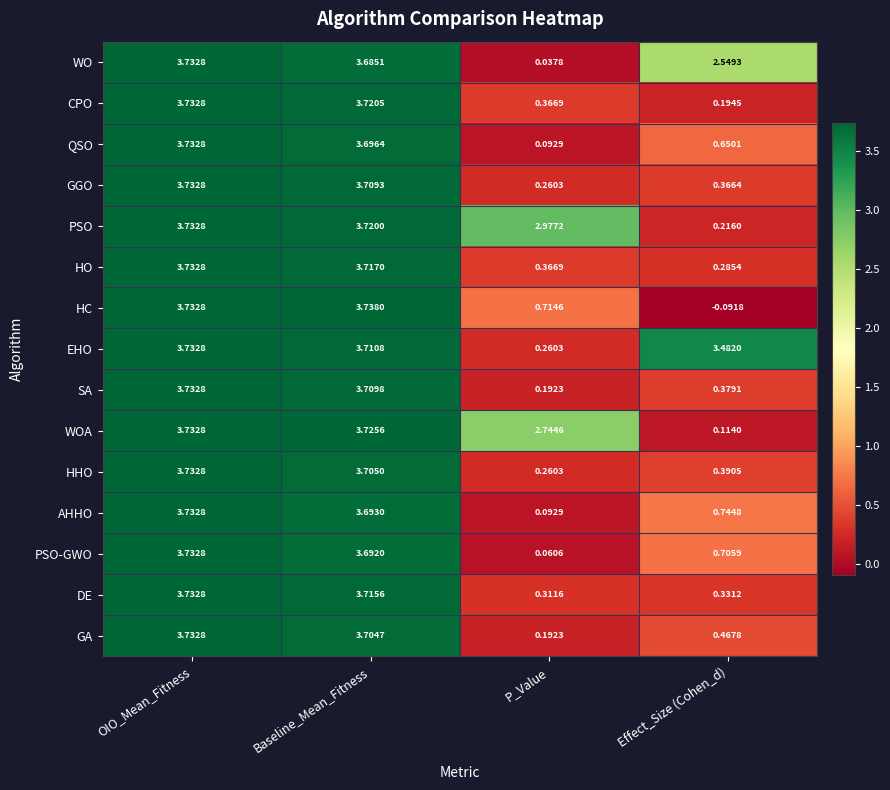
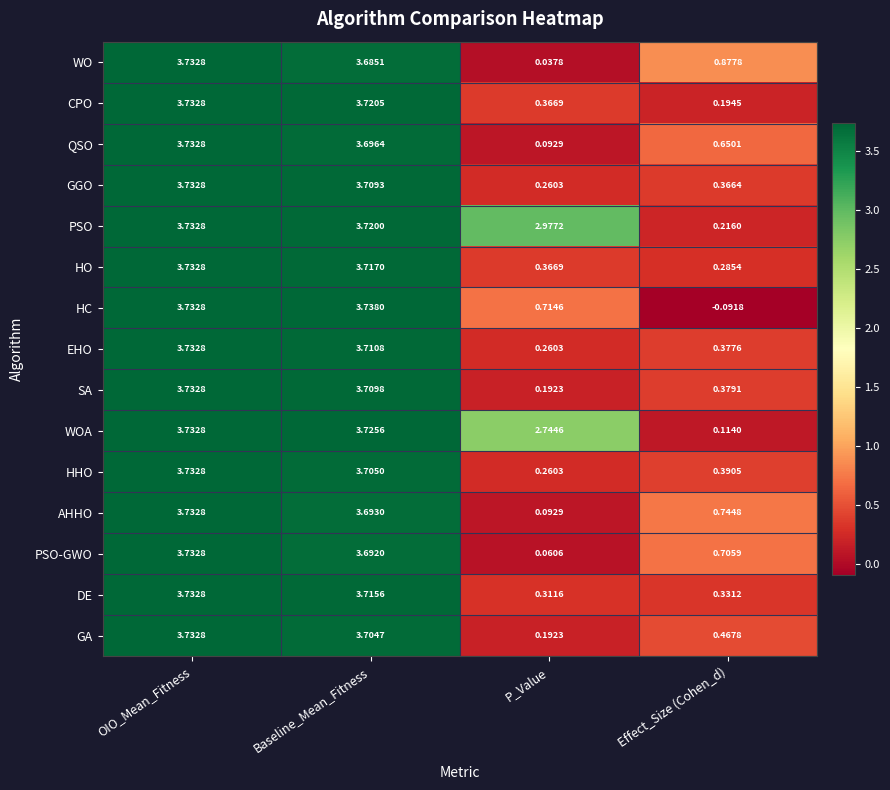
WO, Effect_Size (Cohen_d): 2.5493 -> 0.8778
EHO, Effect_Size (Cohen_d): 3.4820 -> 0.3776
